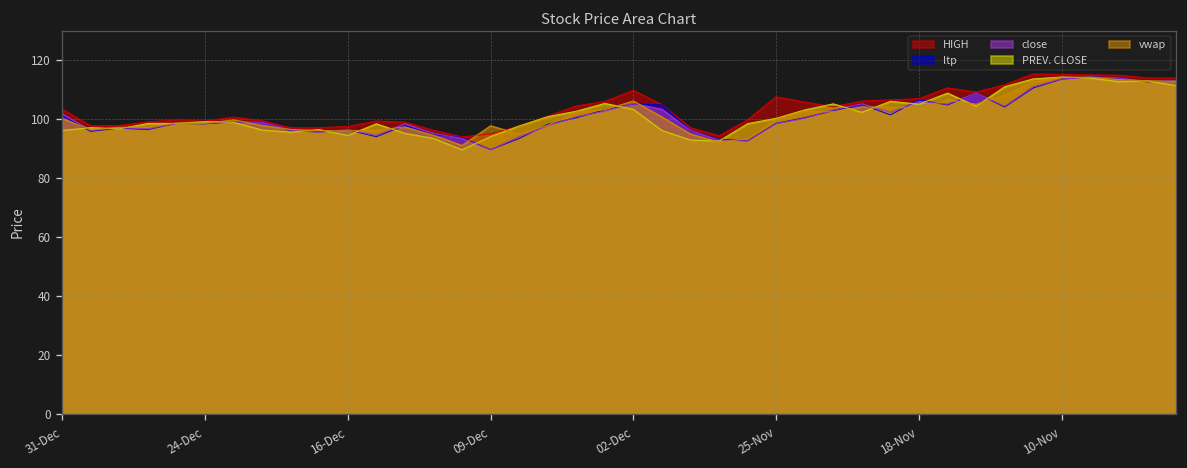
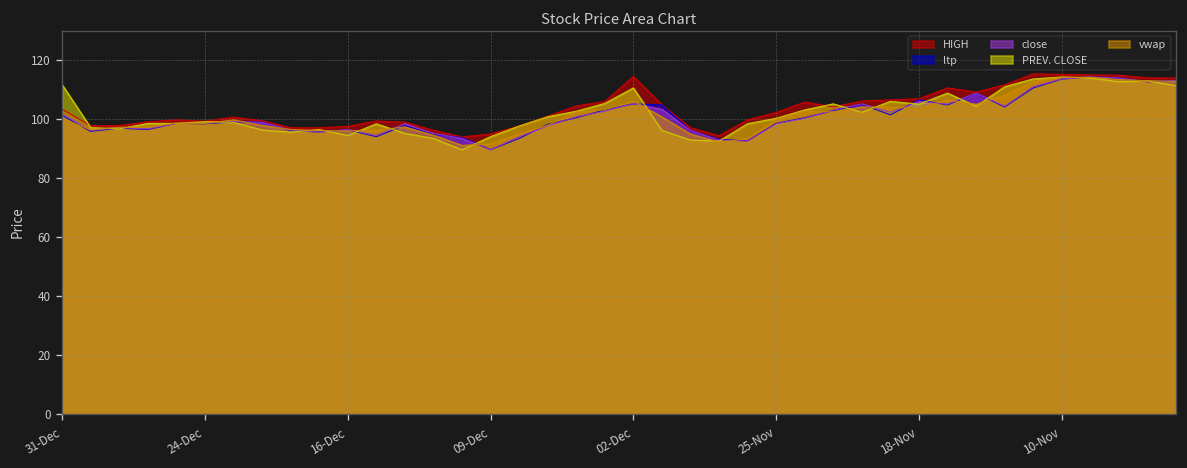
PREV. CLOSE, 31-Dec: 96 -> 112
vwap, 09-Dec: 98 -> 92
HIGH, 02-Dec: 110 -> 115
PREV. CLOSE, 02-Dec: 103 -> 111
HIGH, 25-Nov: 108 -> 102
